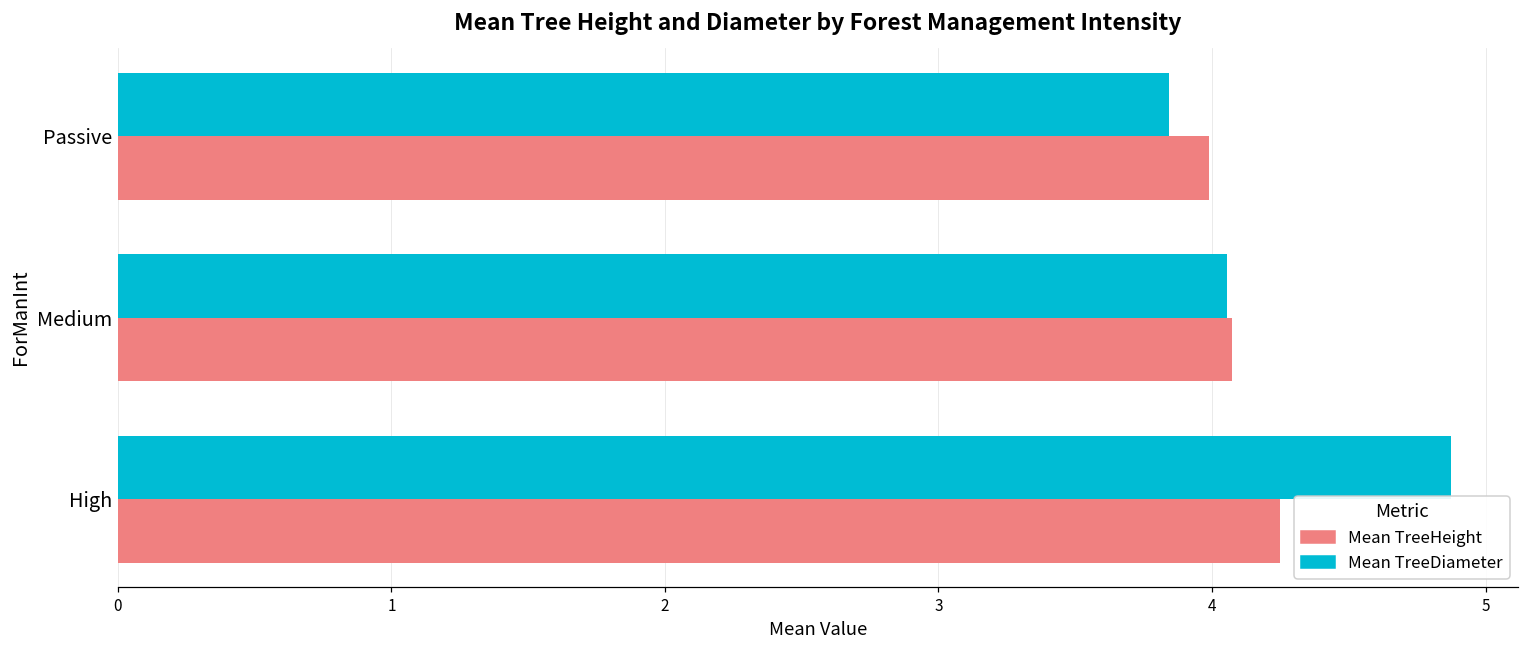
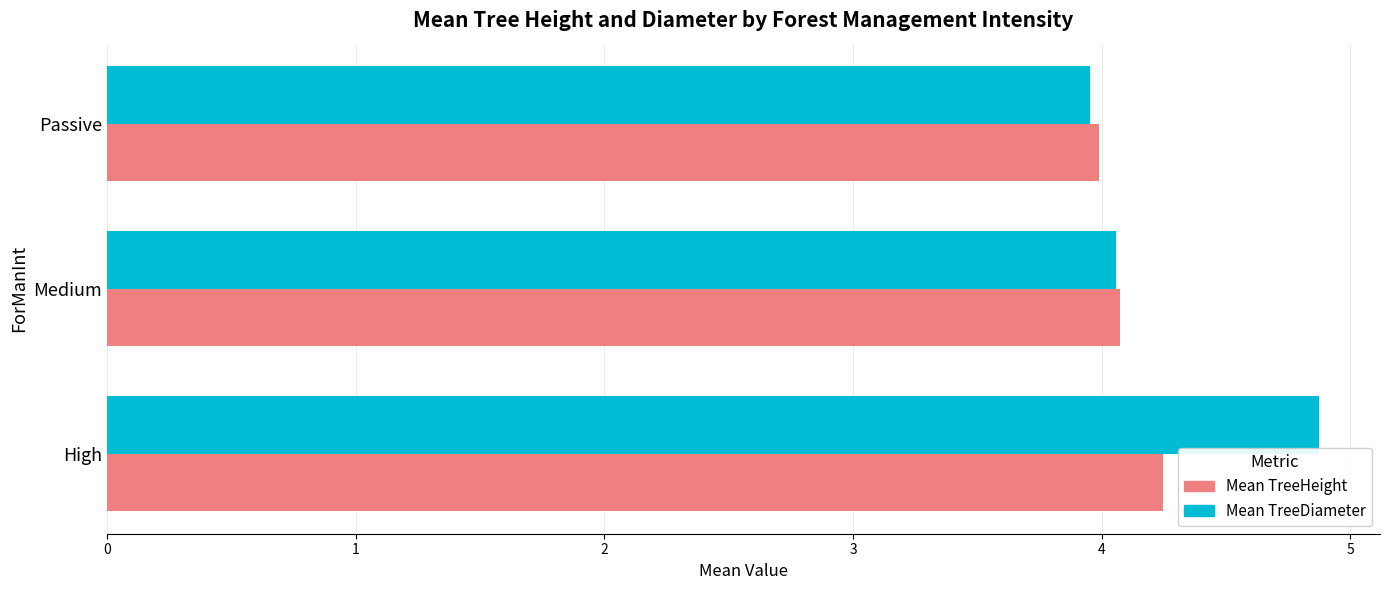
Mean TreeDiameter, Passive: 3.84 -> 3.95
